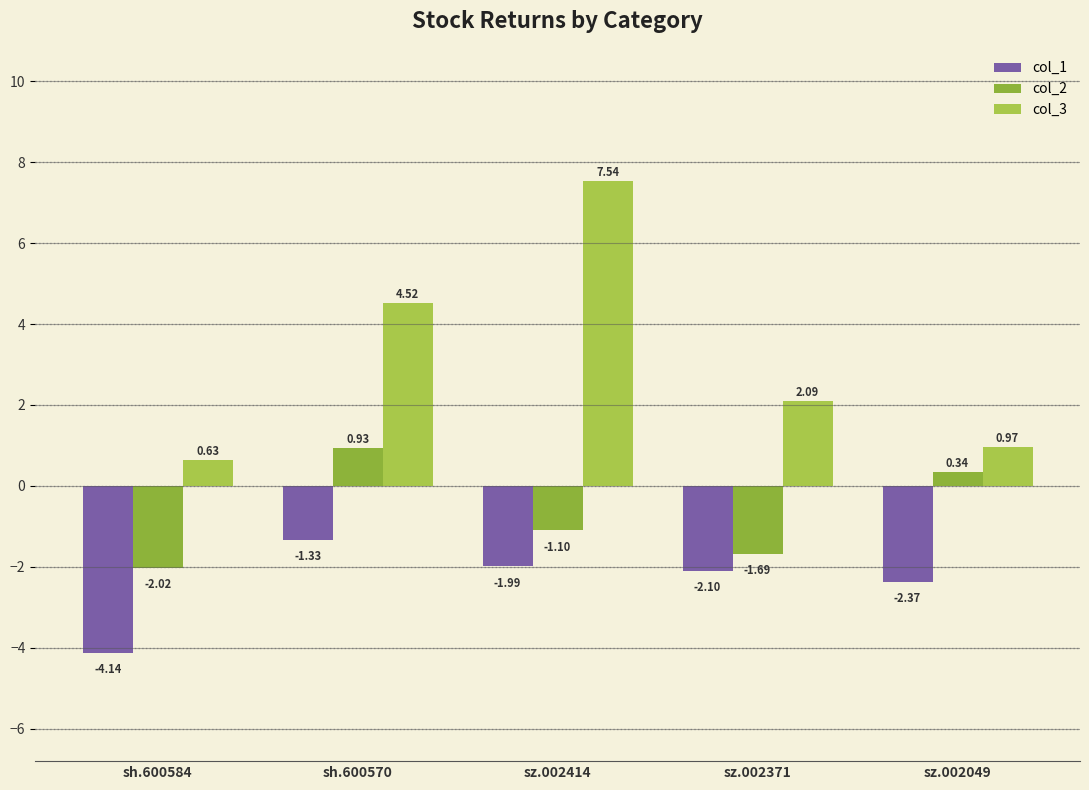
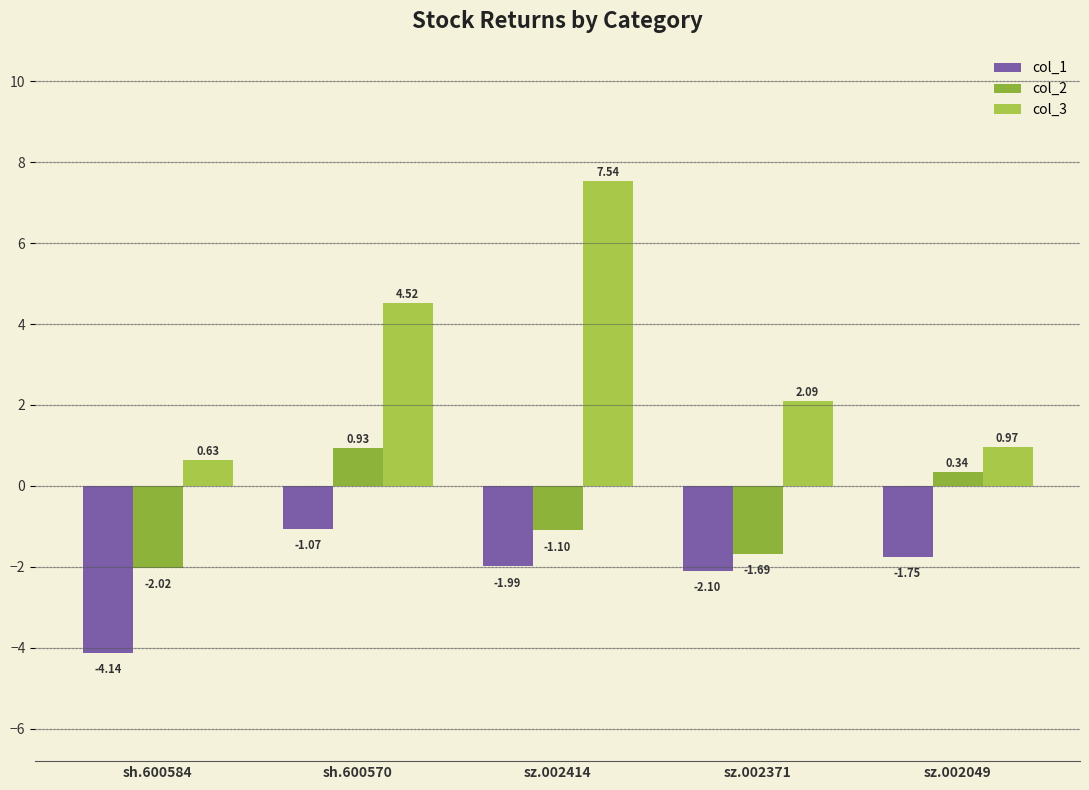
col_1, sh.600570: -1.33 -> -1.07
col_1, sz.002049: -2.37 -> -1.75
